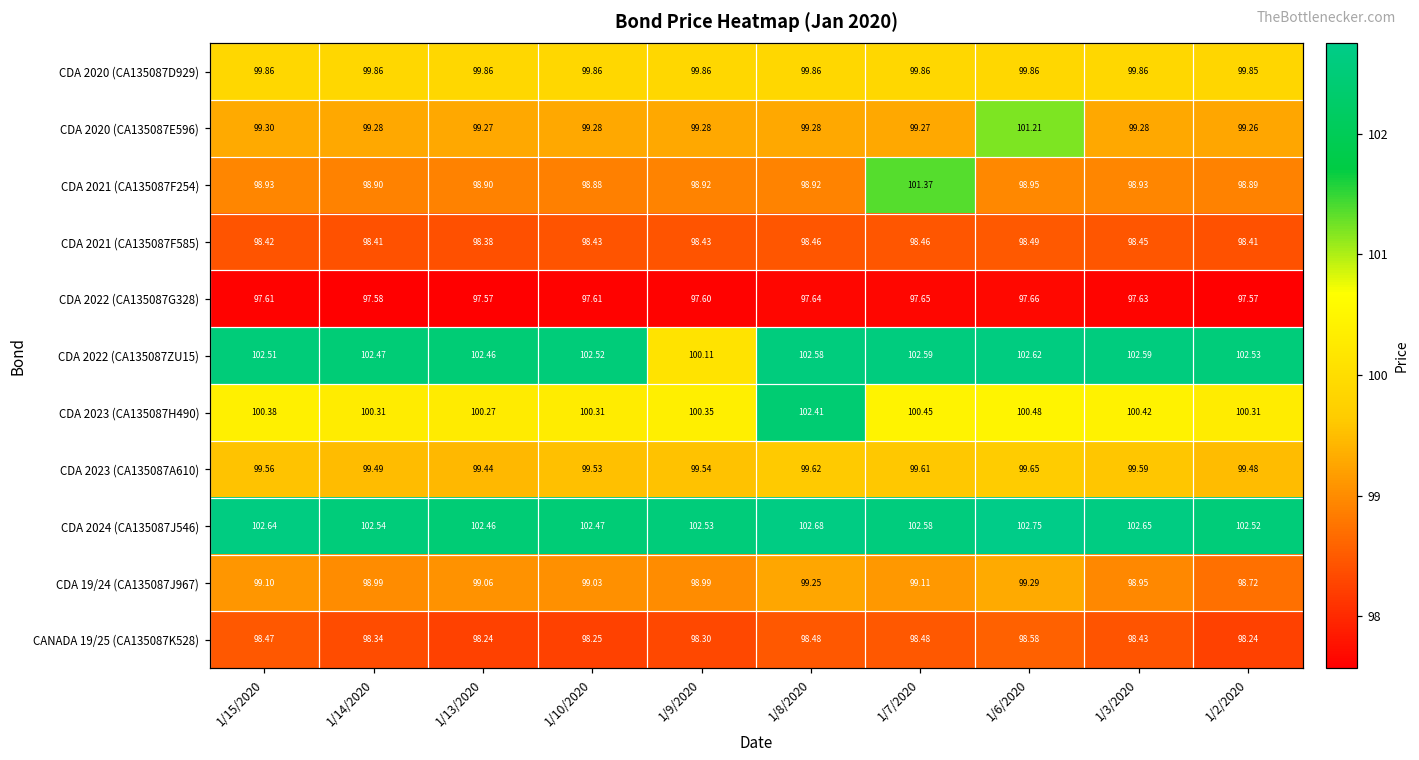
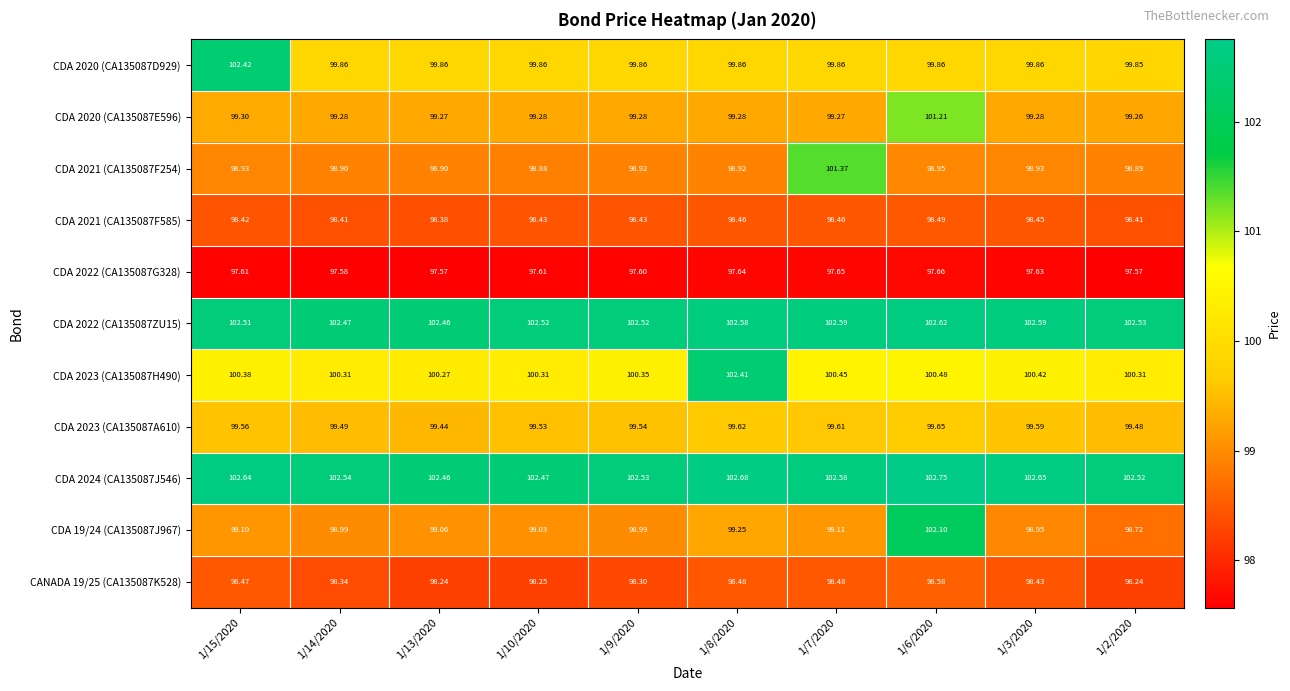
CDA 2020 (CA135087D929), 1/15/2020: 99.86 -> 102.42
CDA 2022 (CA135087ZU15), 1/9/2020: 100.11 -> 102.52
CDA 19/24 (CA135087J967), 1/6/2020: 99.29 -> 102.10
